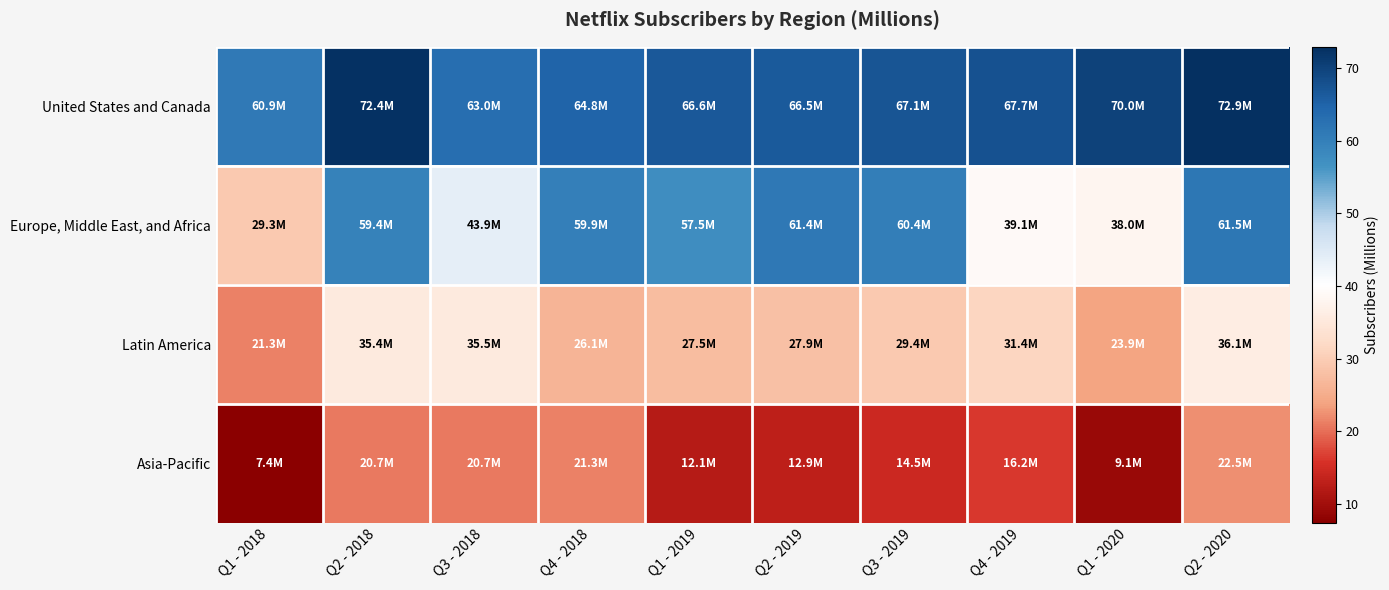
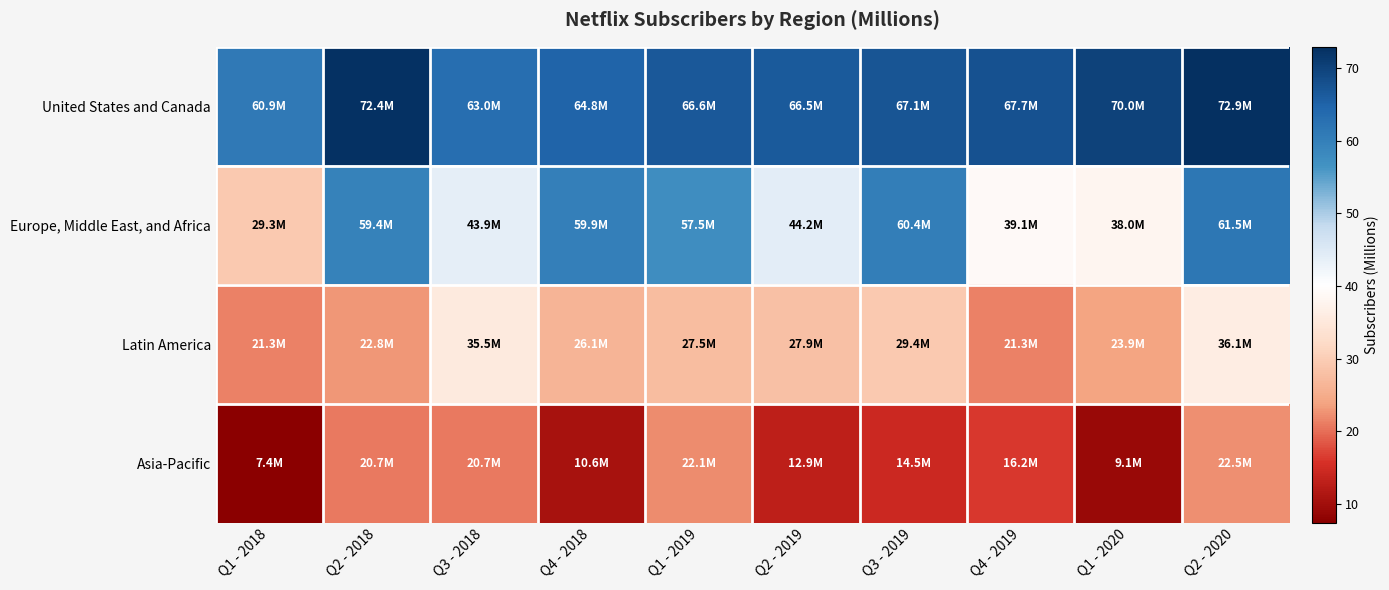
Europe, Middle East, and Africa, Q2 - 2019: 61.4M -> 44.2M
Latin America, Q2 - 2018: 35.4M -> 22.8M
Latin America, Q4 - 2019: 31.4M -> 21.3M
Asia-Pacific, Q4 - 2018: 21.3M -> 10.6M
Asia-Pacific, Q1 - 2019: 12.1M -> 22.1M
